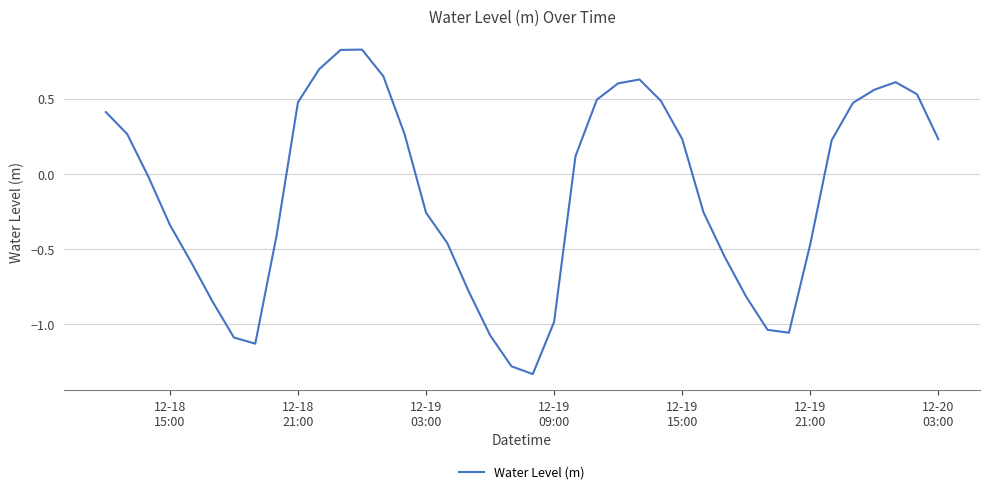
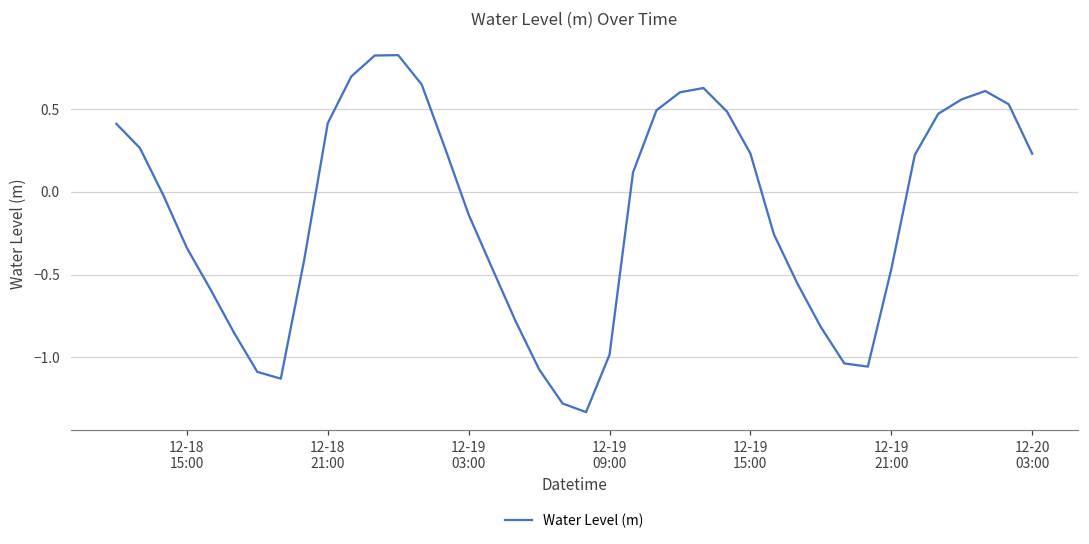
12-18 21:00: 0.48 -> 0.41
12-19 03:00: -0.26 -> -0.14
